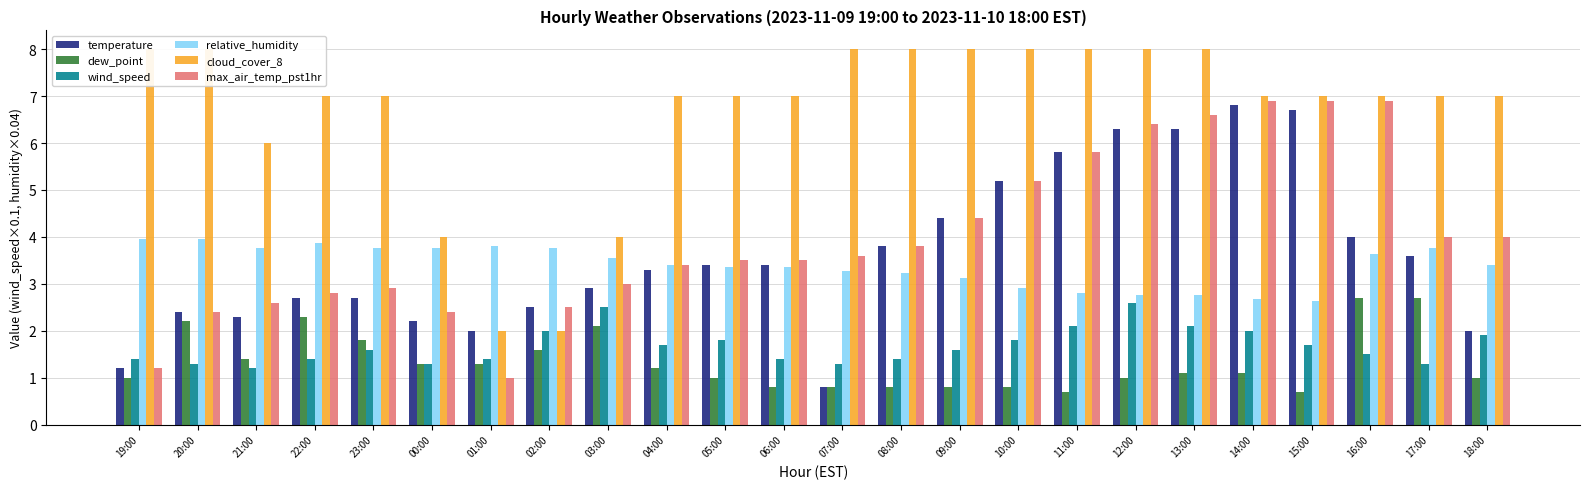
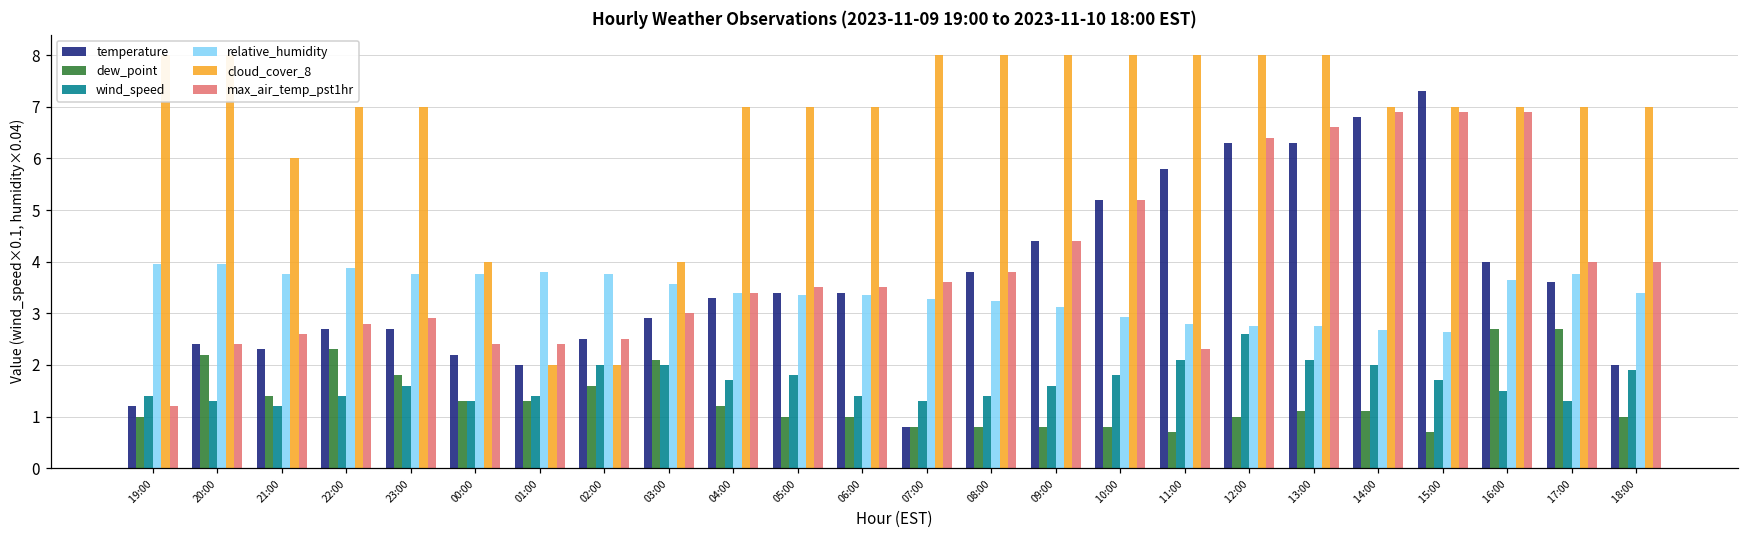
max_air_temp_pst1hr, 01:00: 1.0 -> 2.4
wind_speed, 03:00: 2.5 -> 2.0
dew_point, 06:00: 0.8 -> 1.0
max_air_temp_pst1hr, 11:00: 5.8 -> 2.3
temperature, 15:00: 6.7 -> 7.3
